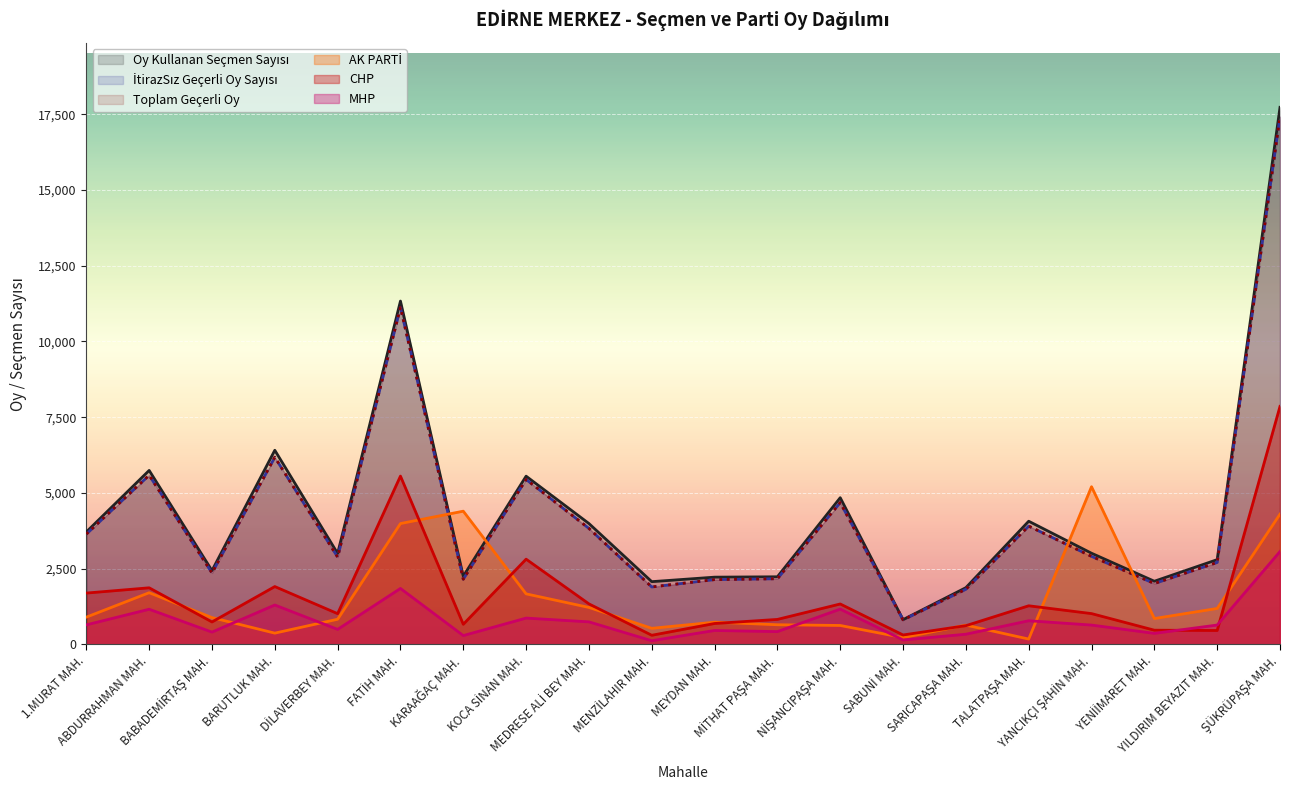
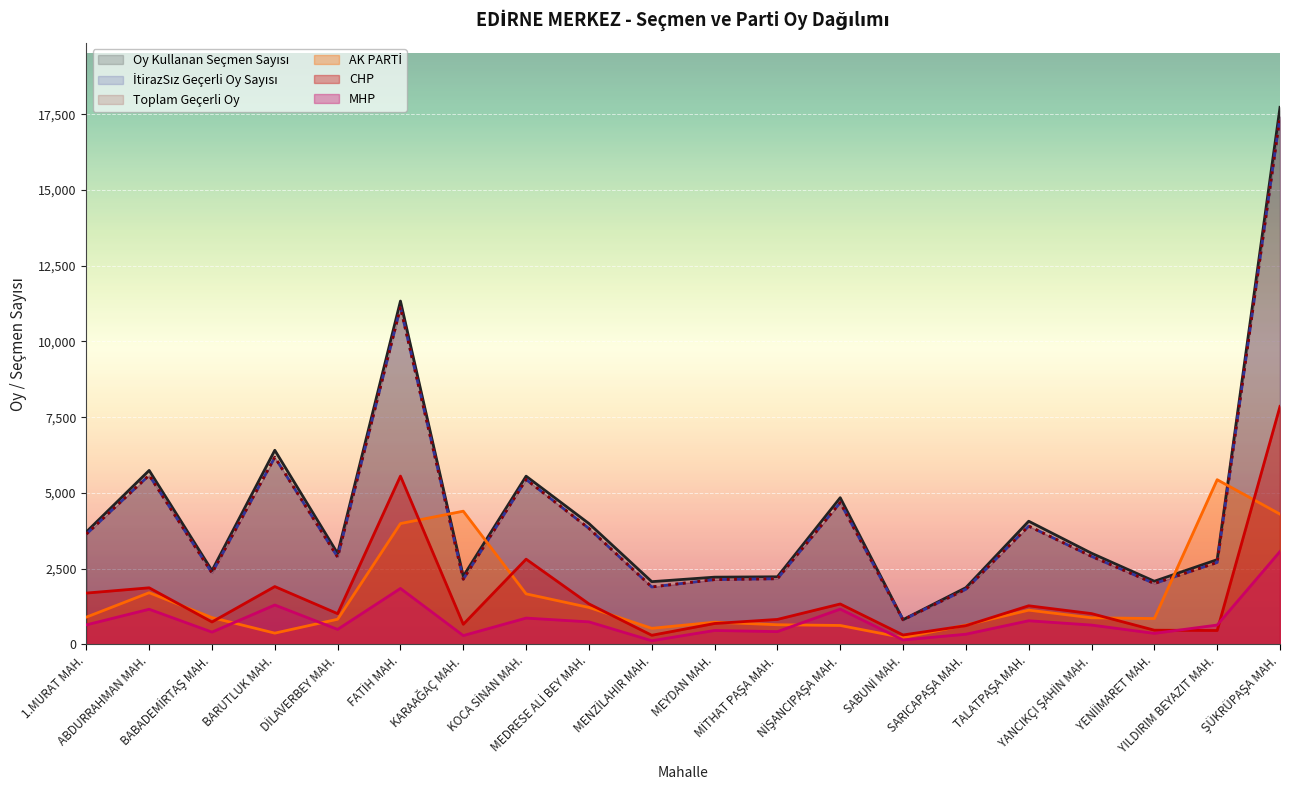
AK PARTİ, TALATPAŞA MAH.: 200 -> 1,100
AK PARTİ, YANCIKÇI ŞAHİN MAH.: 5,200 -> 900
AK PARTİ, YILDIRIM BEYAZIT MAH.: 1,200 -> 5,400
